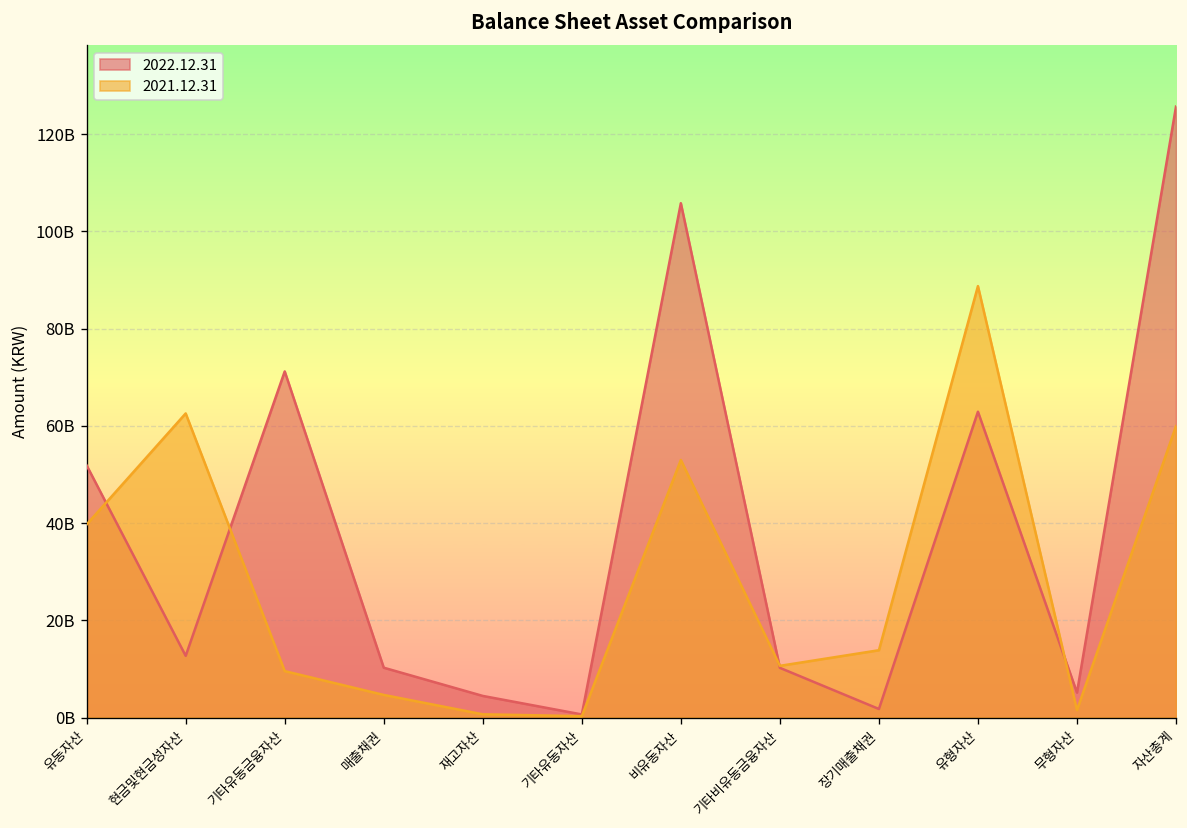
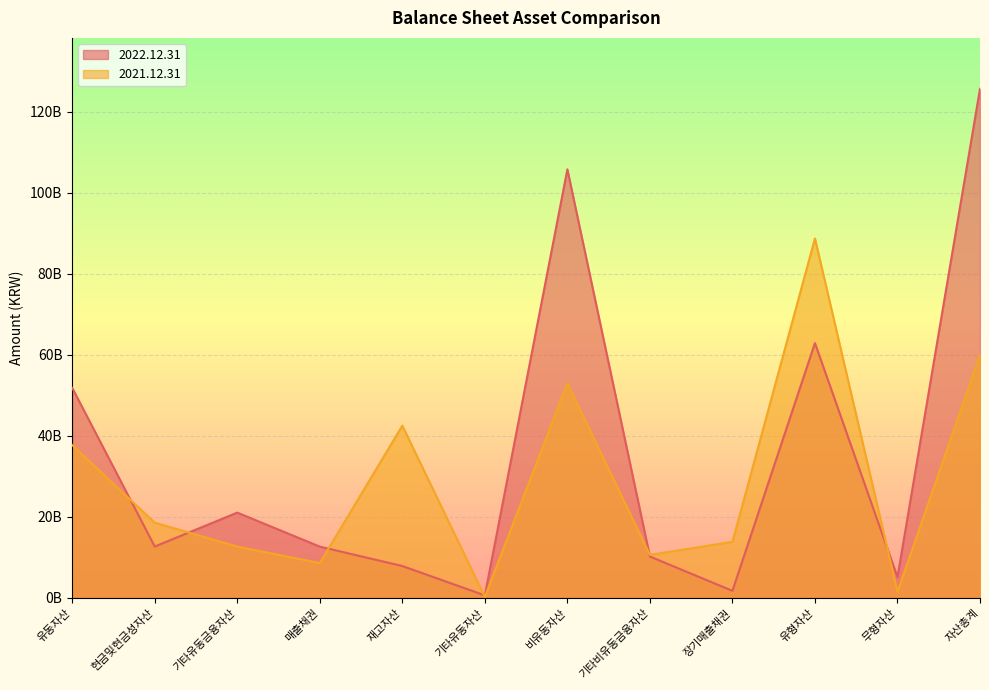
2021.12.31, 유동자산: 40000000000 -> 38000000000
2021.12.31, 현금및현금성자산: 63000000000 -> 19000000000
2022.12.31, 기타유동금융자산: 71000000000 -> 21000000000
2021.12.31, 기타유동금융자산: 10000000000 -> 13000000000
2022.12.31, 매출채권: 10000000000 -> 13000000000
2021.12.31, 매출채권: 5000000000 -> 9000000000
2022.12.31, 재고자산: 4000000000 -> 8000000000
2021.12.31, 재고자산: 1000000000 -> 43000000000
